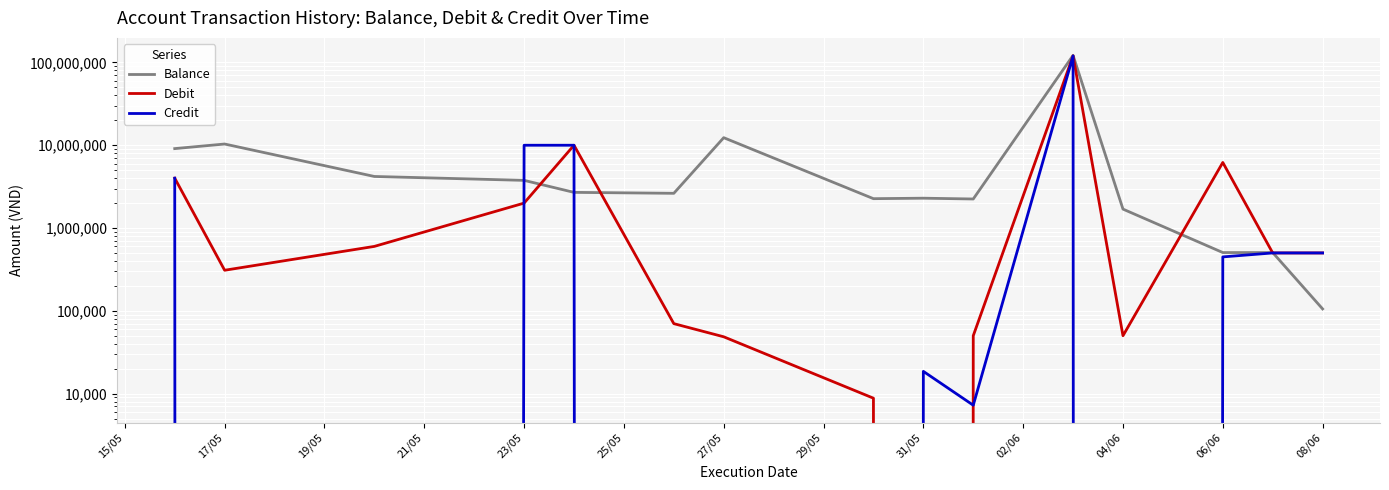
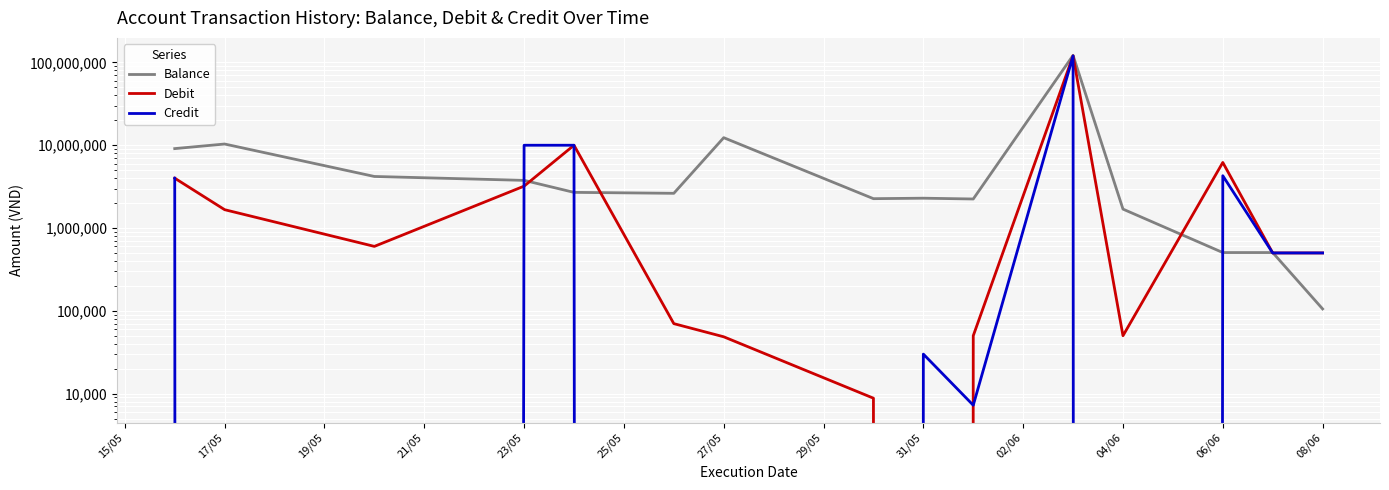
Debit, 17/05: 310,000 -> 1,700,000
Debit, 23/05: 2,000,000 -> 3,200,000
Credit, 31/05: 19,000 -> 30,000
Credit, 06/06: 400,000 -> 4,000,000
